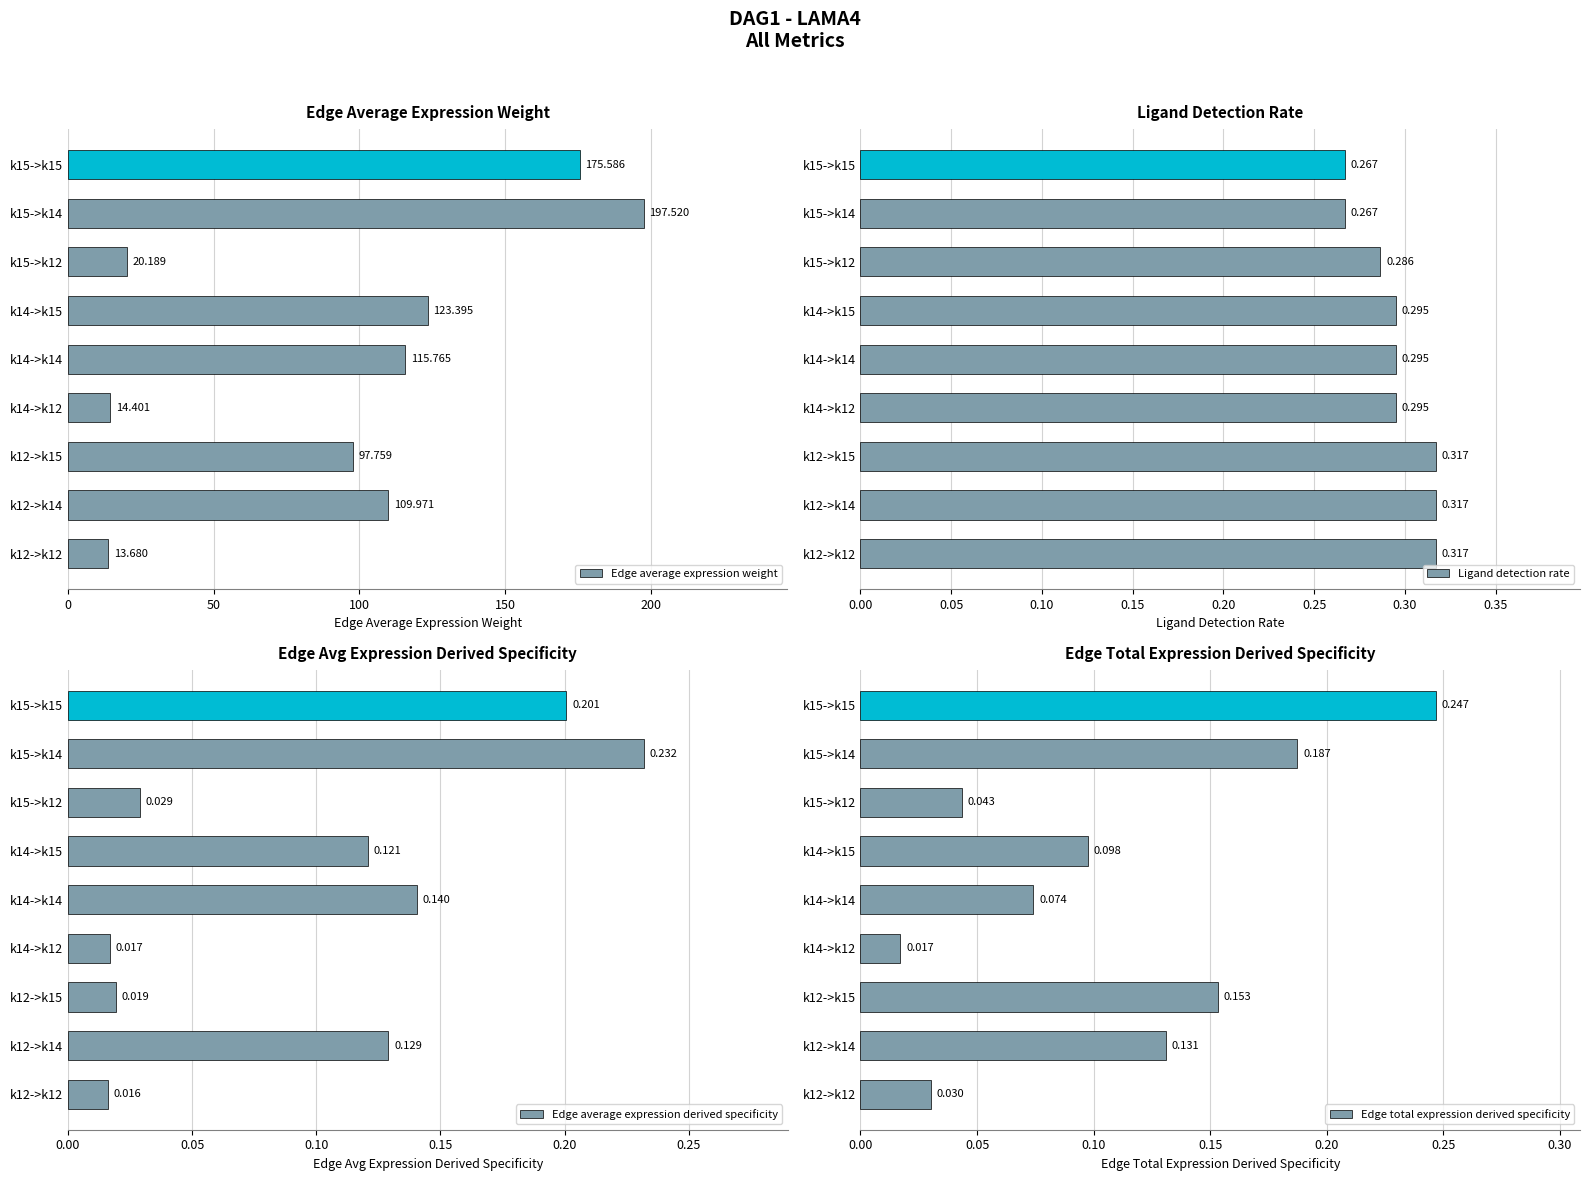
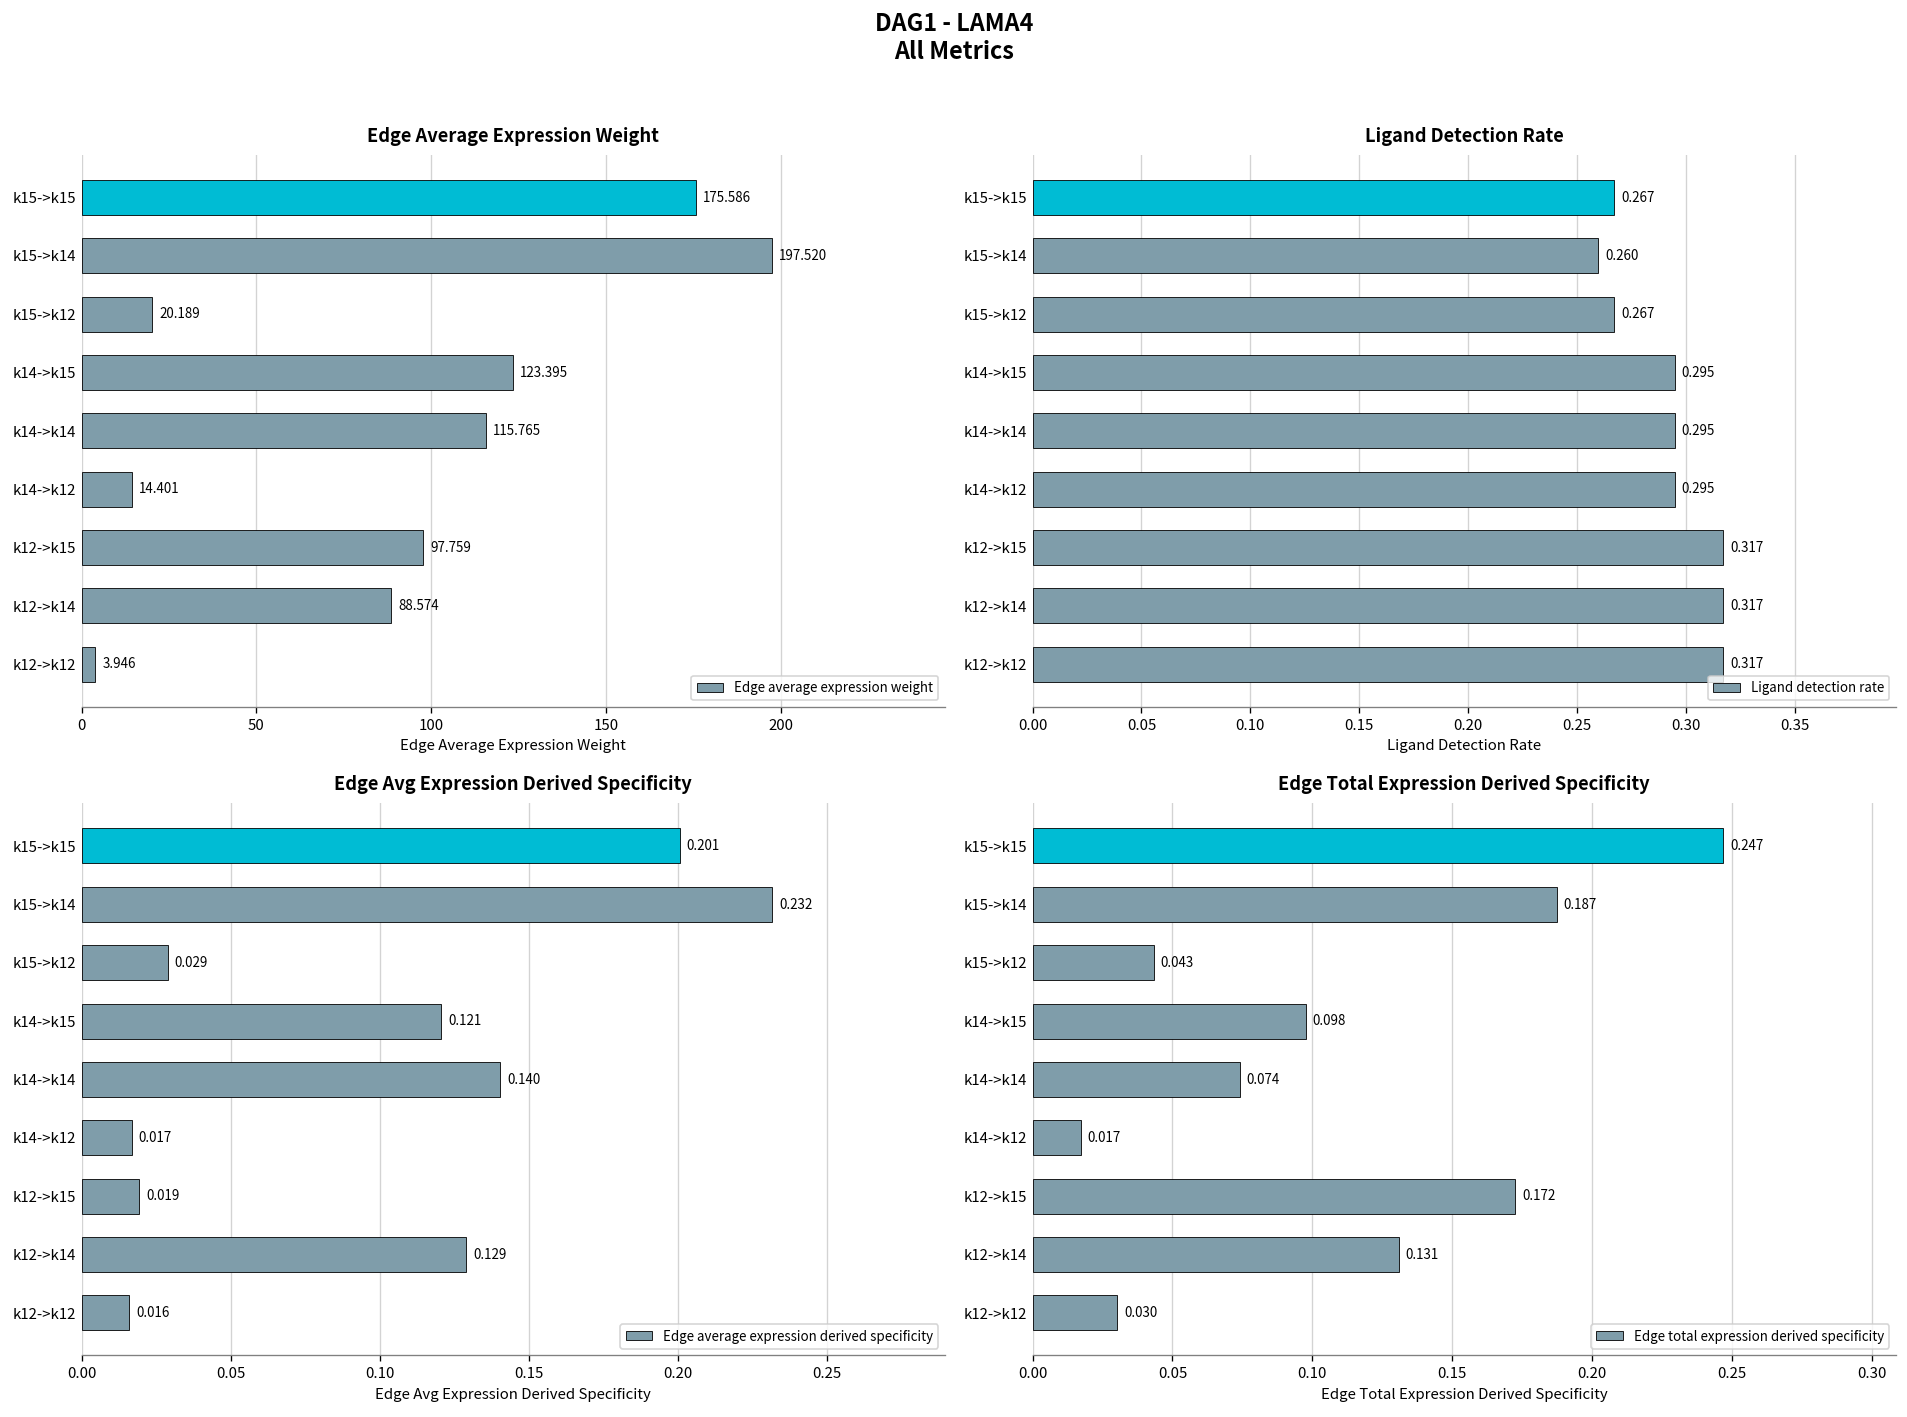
Edge Average Expression Weight, k12->k14: 109.971 -> 88.574
Edge Average Expression Weight, k12->k12: 13.680 -> 3.946
Ligand Detection Rate, k15->k14: 0.267 -> 0.260
Ligand Detection Rate, k15->k12: 0.286 -> 0.267
Edge Total Expression Derived Specificity, k12->k15: 0.153 -> 0.172
